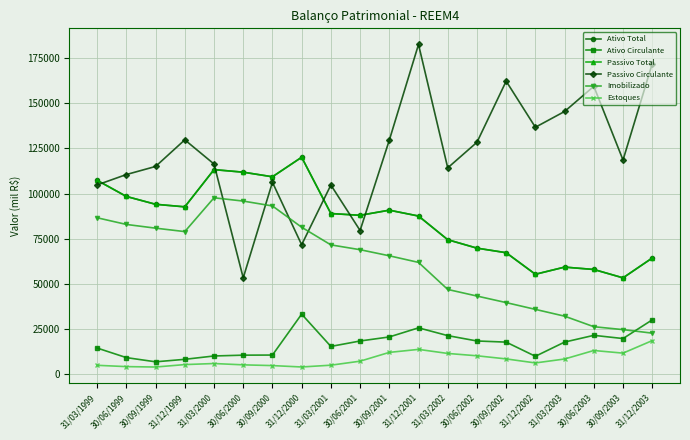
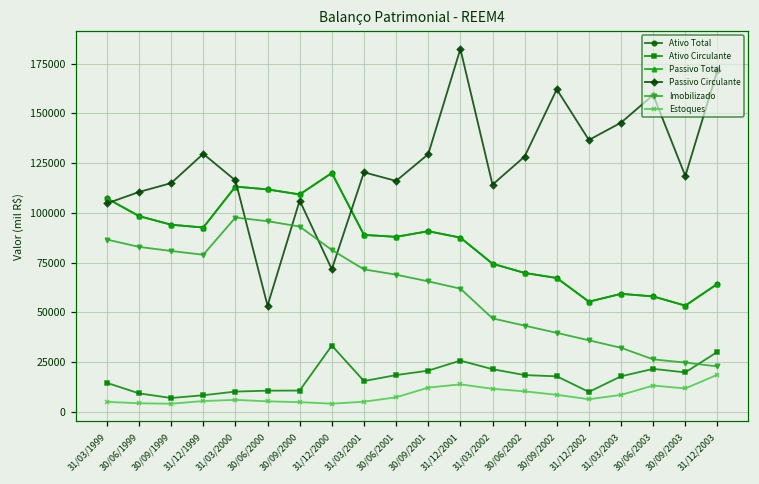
Passivo Circulante, 31/03/2001: 105000 -> 120000
Passivo Circulante, 30/06/2001: 80000 -> 116000
